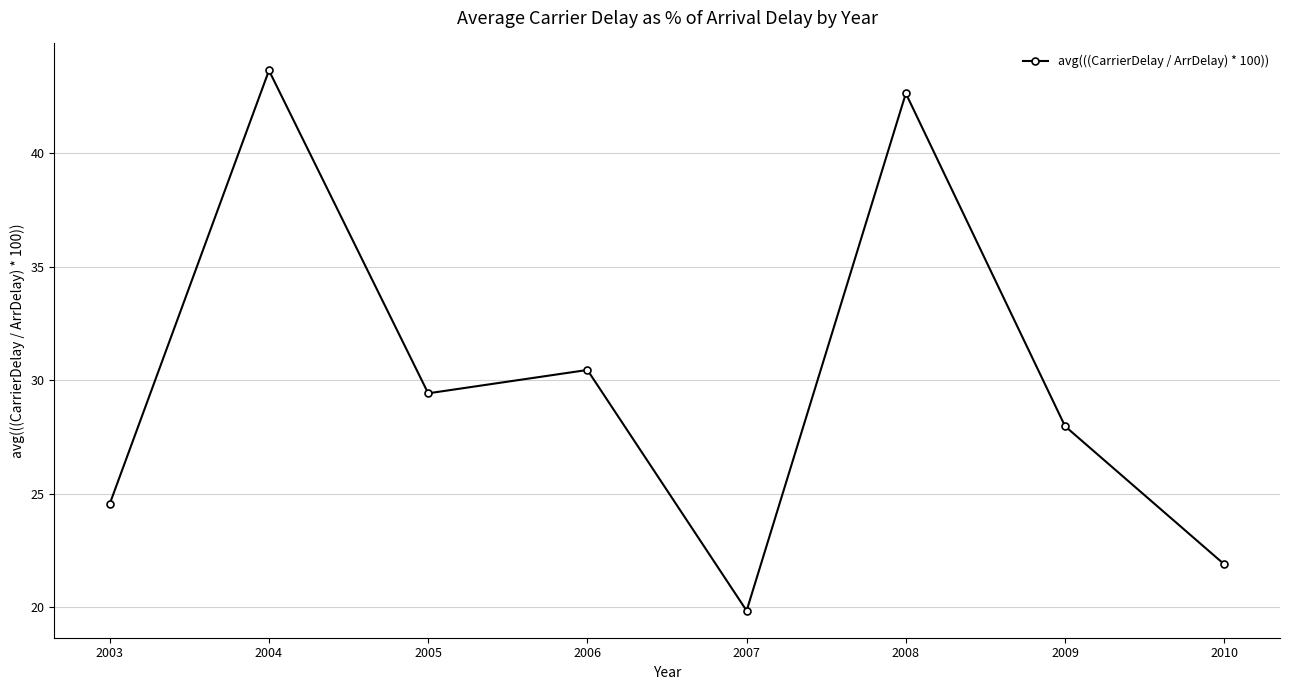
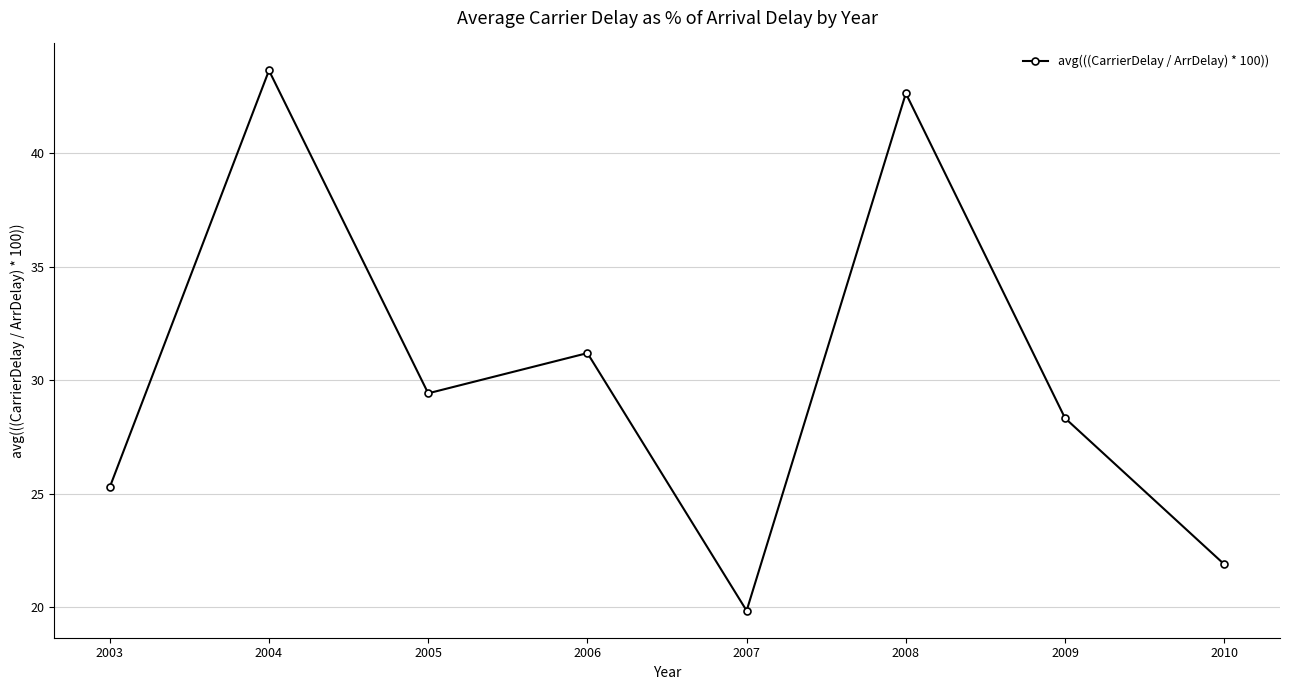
2003: 24.6 -> 25.3
2006: 30.5 -> 31.2
2009: 28.0 -> 28.3
